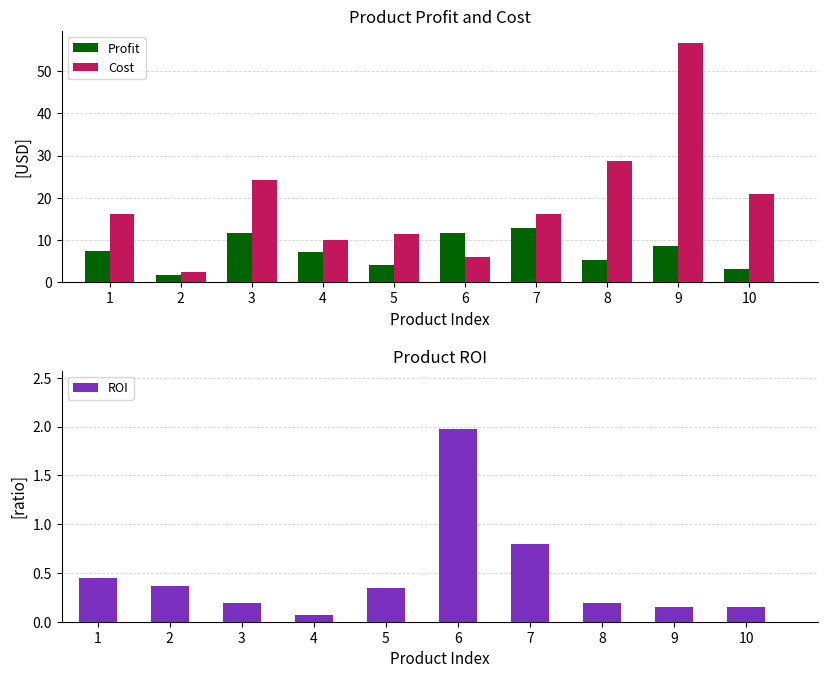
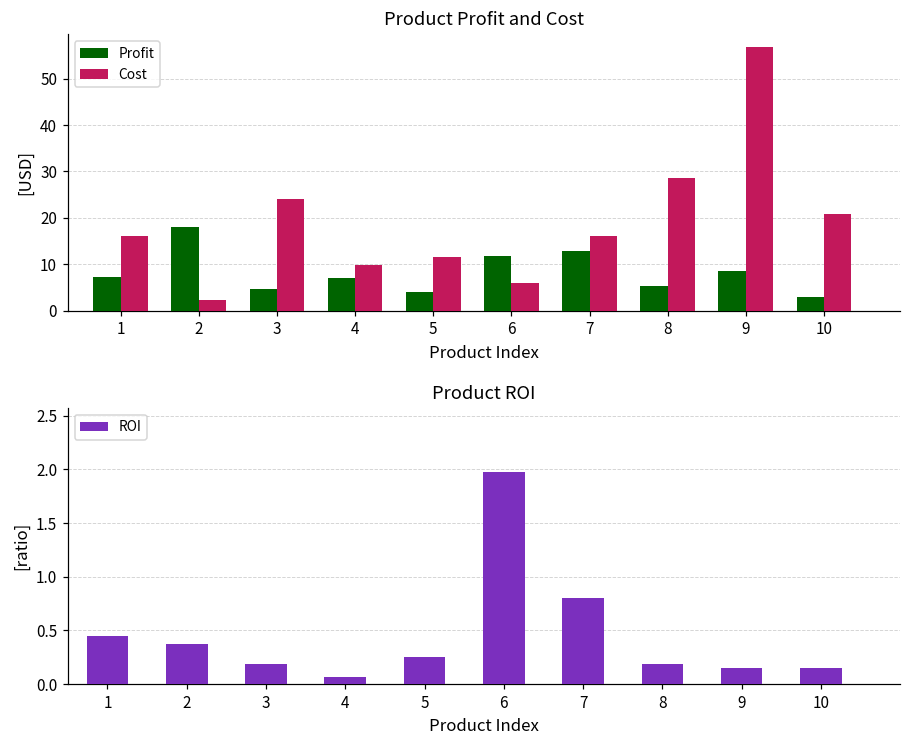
Product Profit and Cost, Profit, 2: 2 -> 18
Product Profit and Cost, Profit, 3: 12 -> 5
Product ROI, 5: 0.4 -> 0.3
